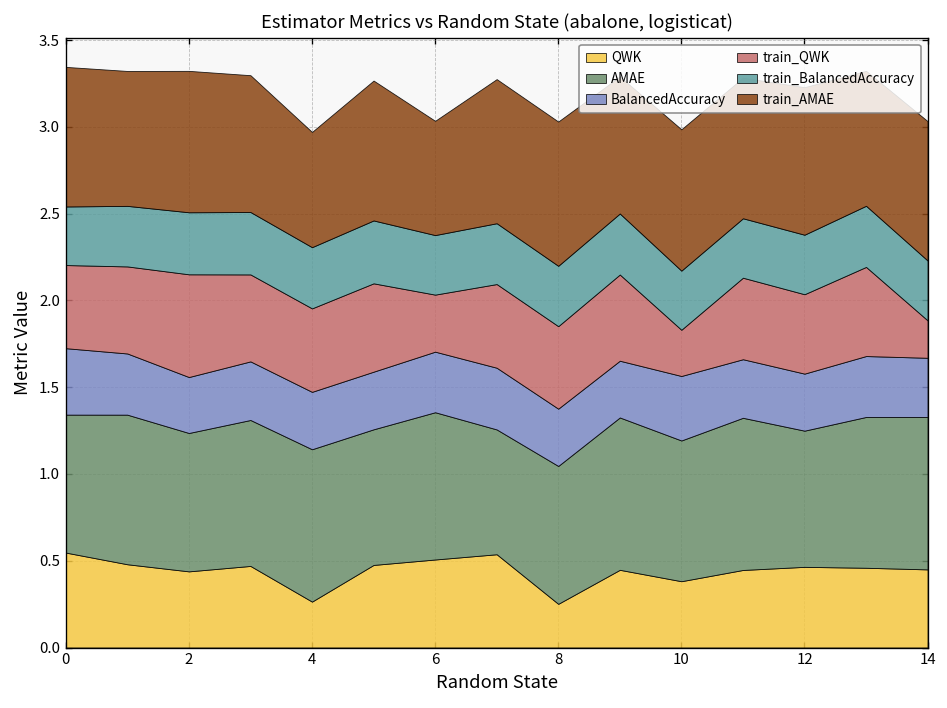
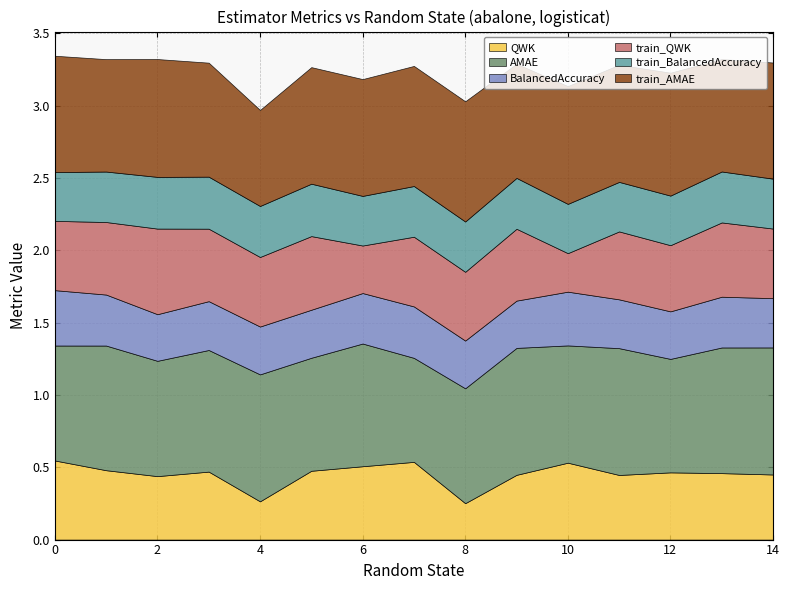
train_AMAE, 6: 0.66 -> 0.81
QWK, 10: 0.38 -> 0.53
train_QWK, 14: 0.22 -> 0.48
